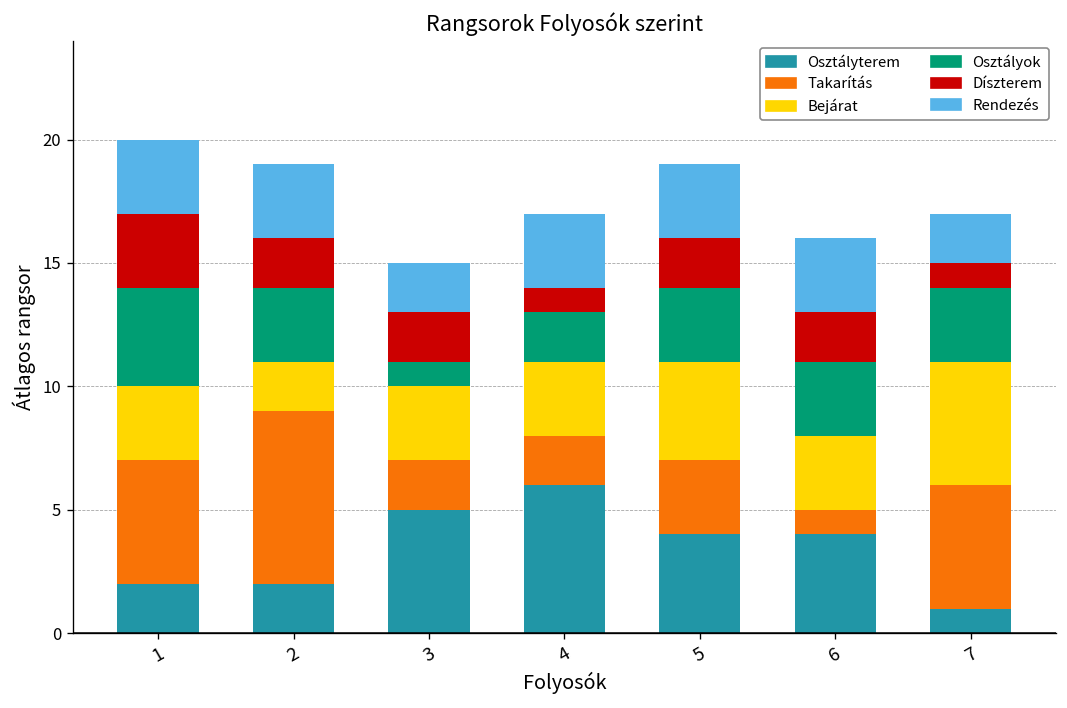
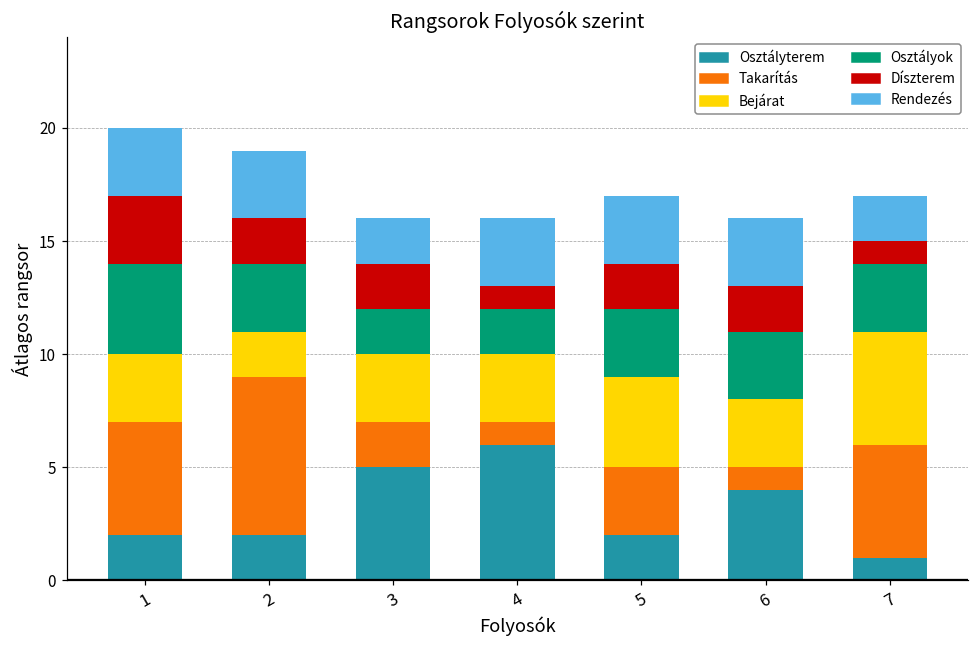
Osztályok, 3: 1 -> 2
Takarítás, 4: 2 -> 1
Osztályterem, 5: 4 -> 2
